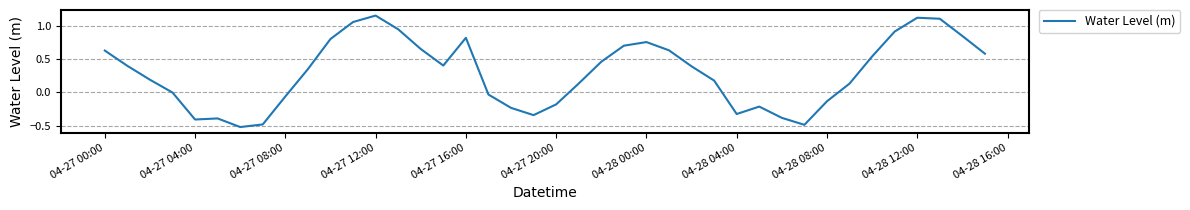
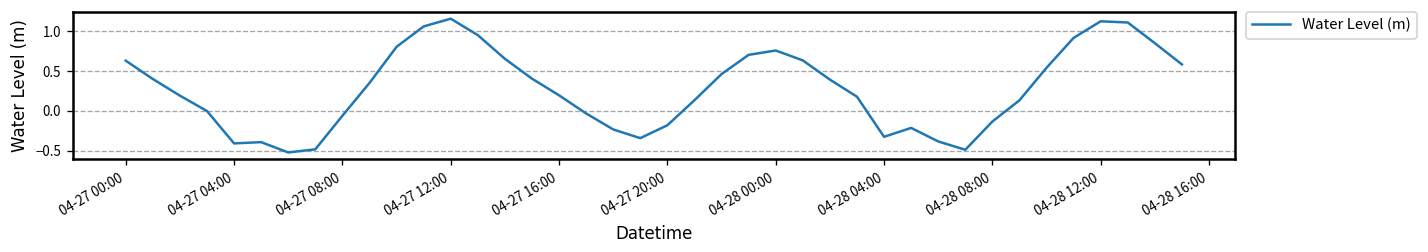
04-27 16:00: 0.8 -> 0.2
